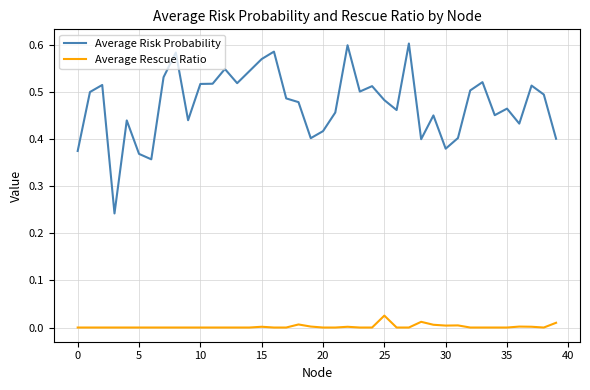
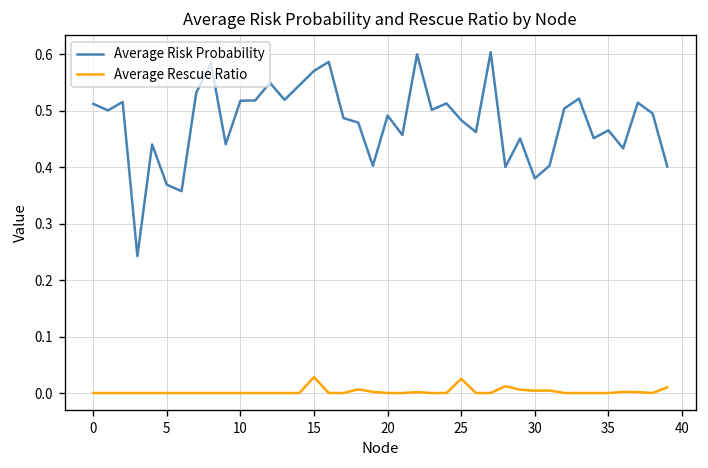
Average Risk Probability, 0: 0.38 -> 0.51
Average Rescue Ratio, 15: 0.00 -> 0.03
Average Risk Probability, 20: 0.42 -> 0.49
